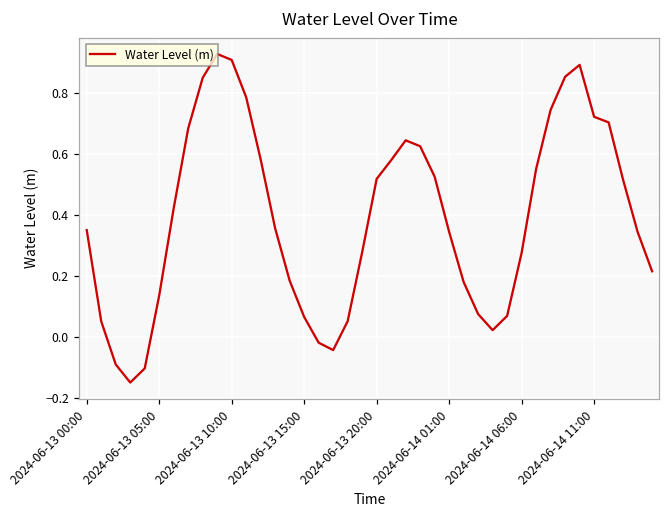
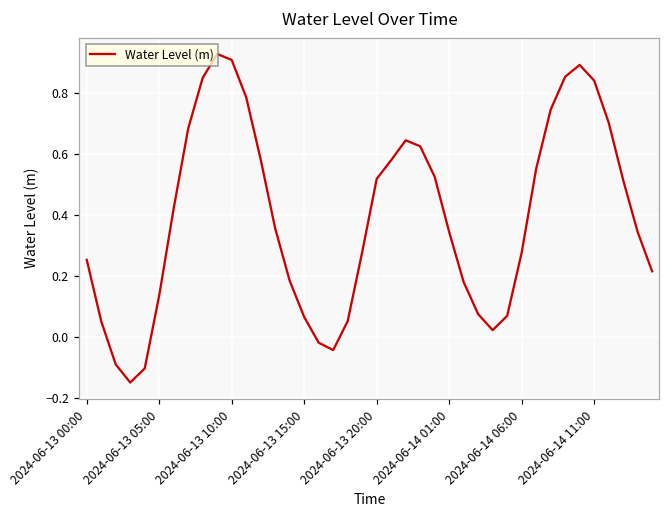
2024-06-13 00:00: 0.35 -> 0.25
2024-06-14 11:00: 0.72 -> 0.84
